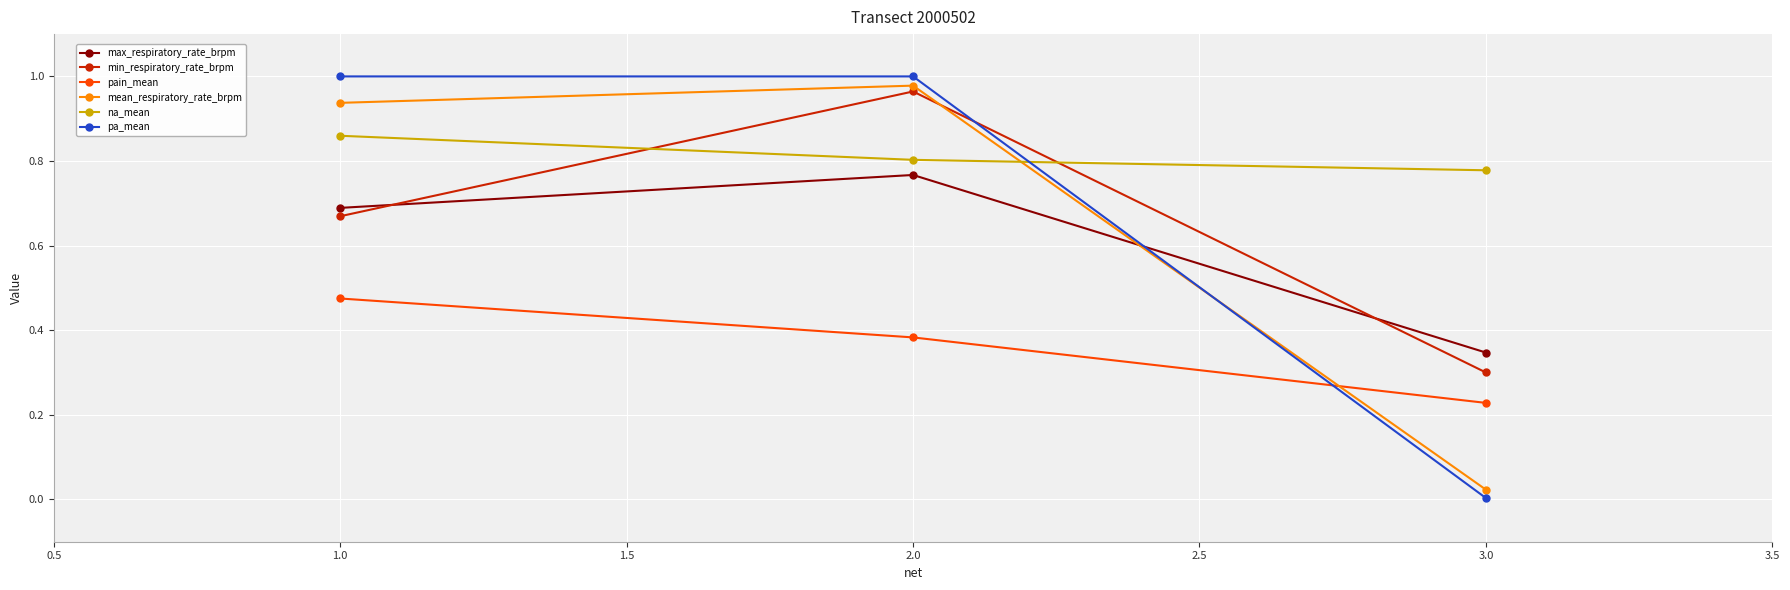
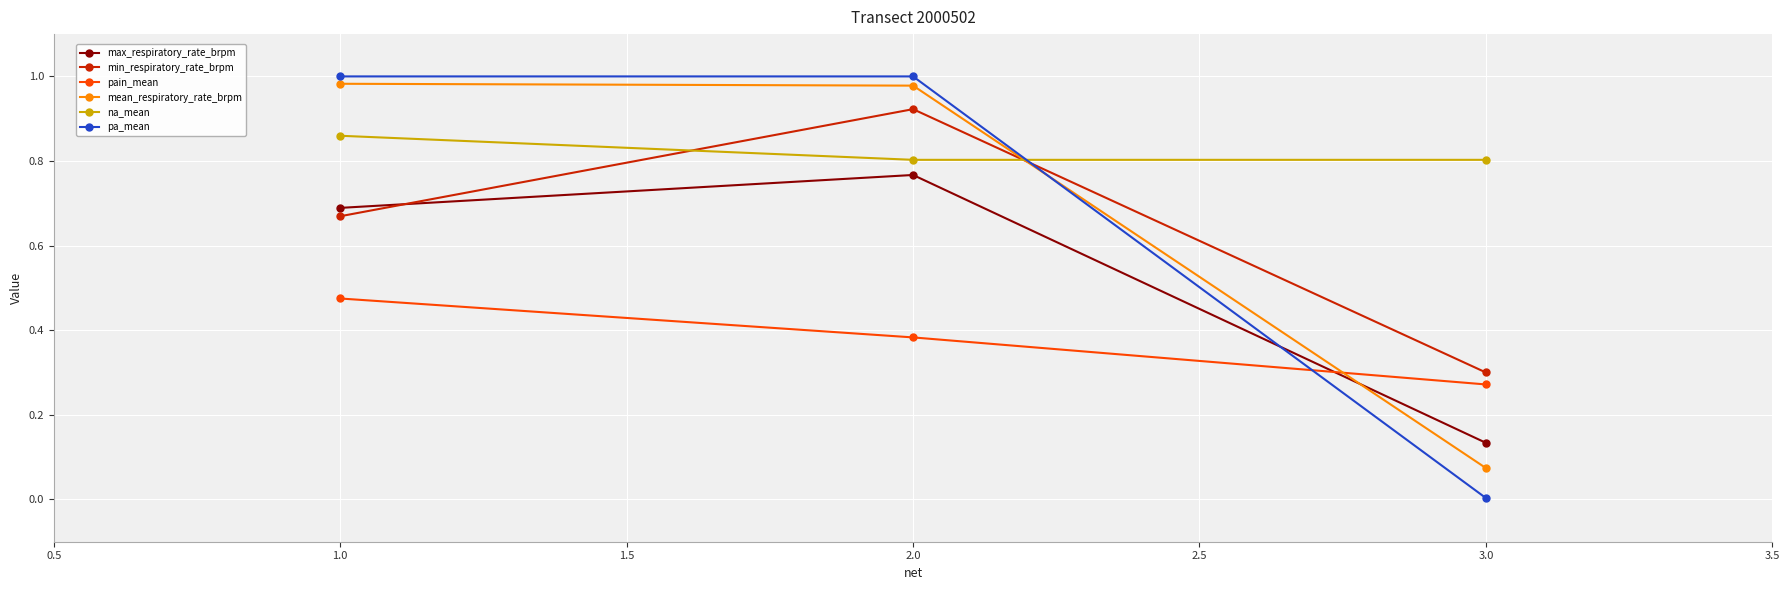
mean_respiratory_rate_brpm, 1.0: 0.94 -> 0.98
min_respiratory_rate_brpm, 2.0: 0.96 -> 0.92
max_respiratory_rate_brpm, 3.0: 0.35 -> 0.13
pain_mean, 3.0: 0.23 -> 0.27
mean_respiratory_rate_brpm, 3.0: 0.02 -> 0.07
na_mean, 3.0: 0.78 -> 0.80
